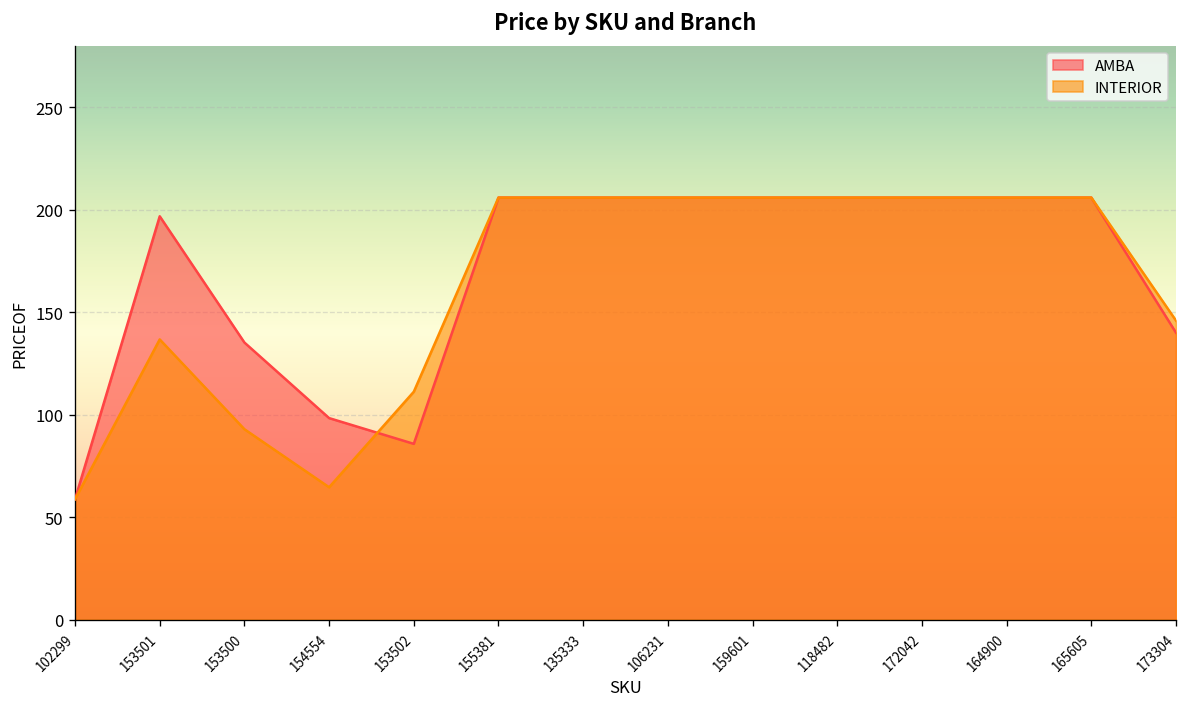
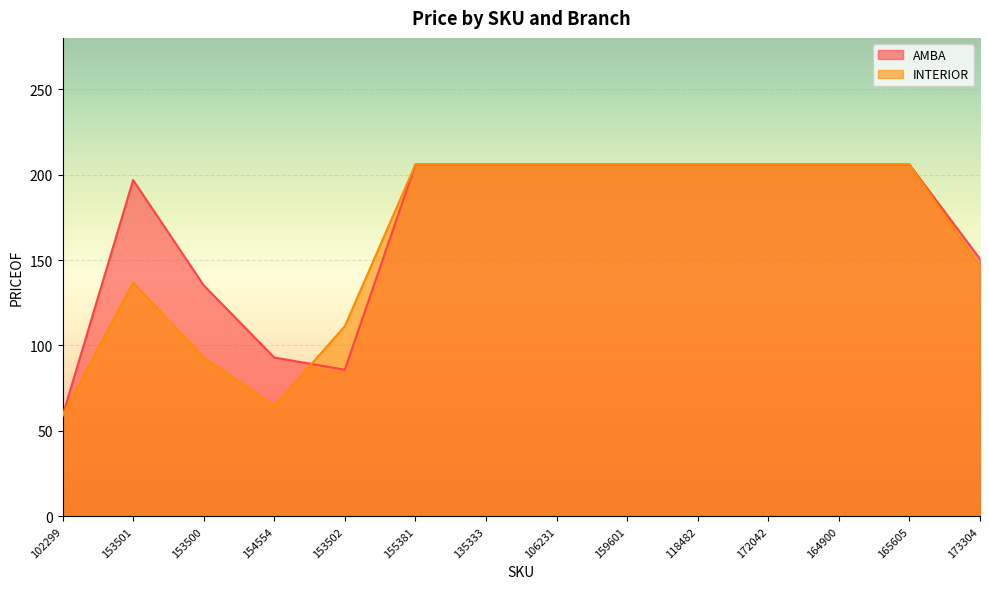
AMBA, 154554: 98 -> 93
AMBA, 173304: 140 -> 151
